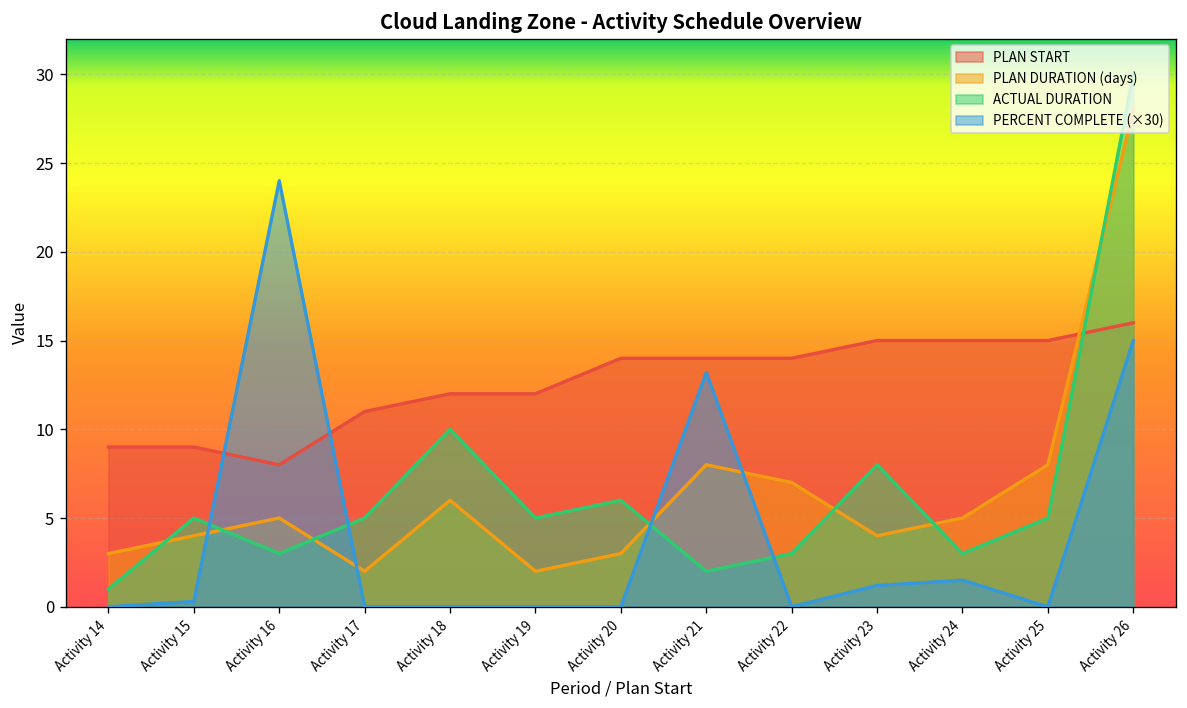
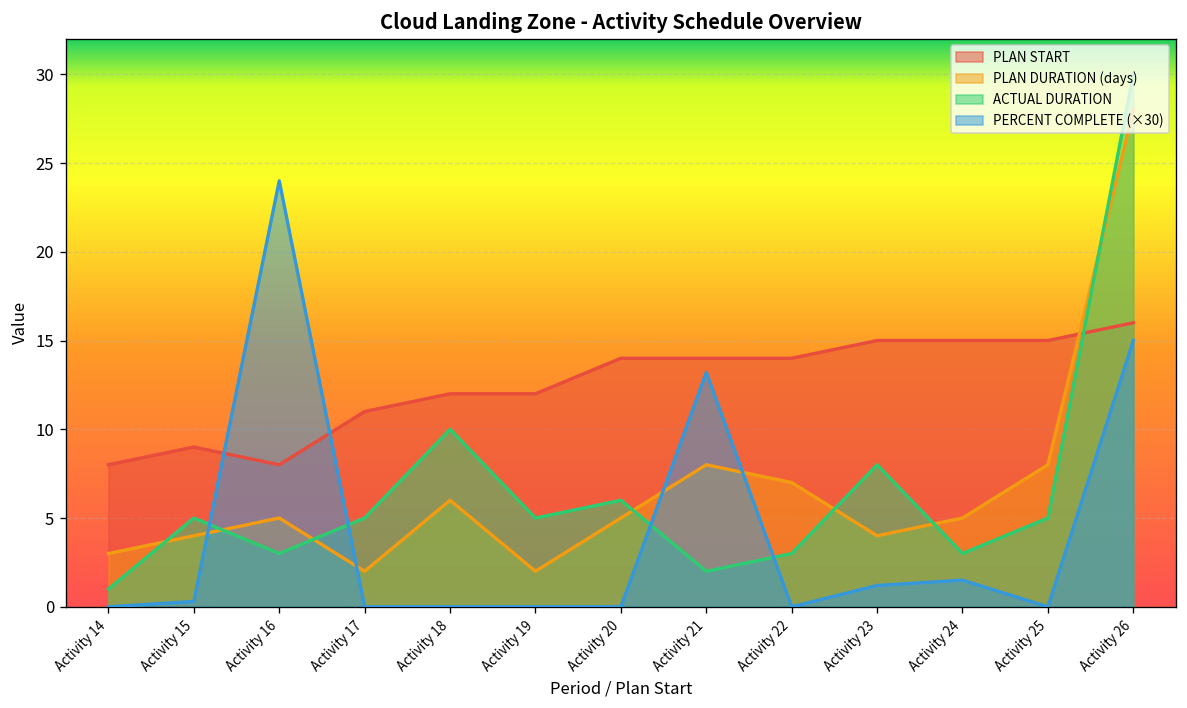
PLAN START, Activity 14: 9 -> 8
PLAN DURATION (days), Activity 20: 3 -> 5
